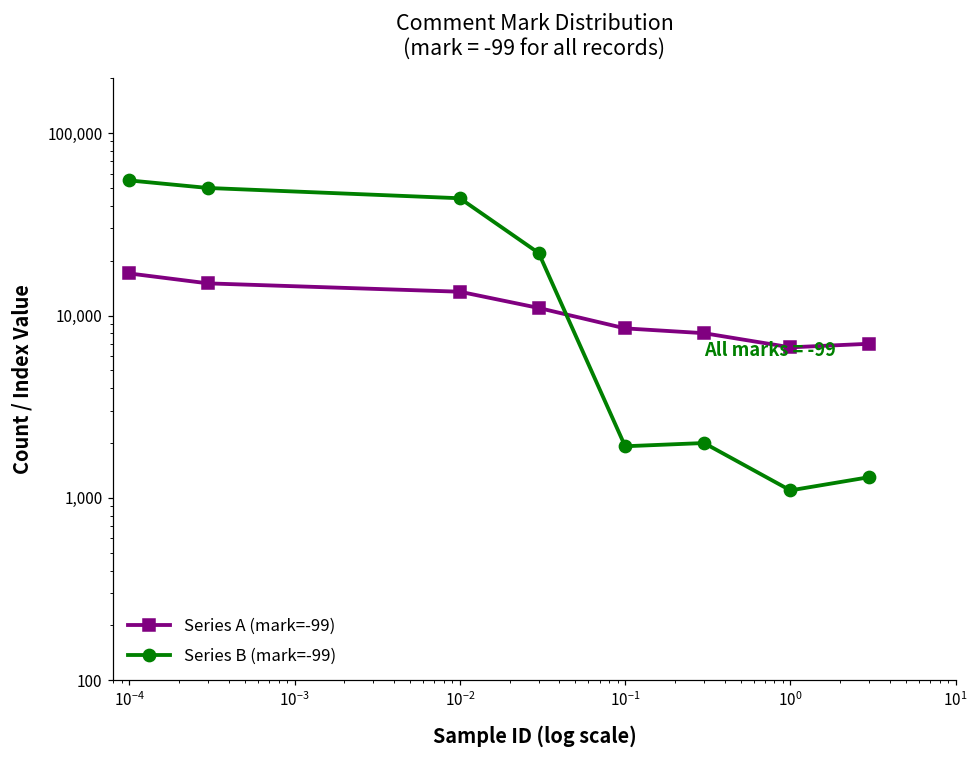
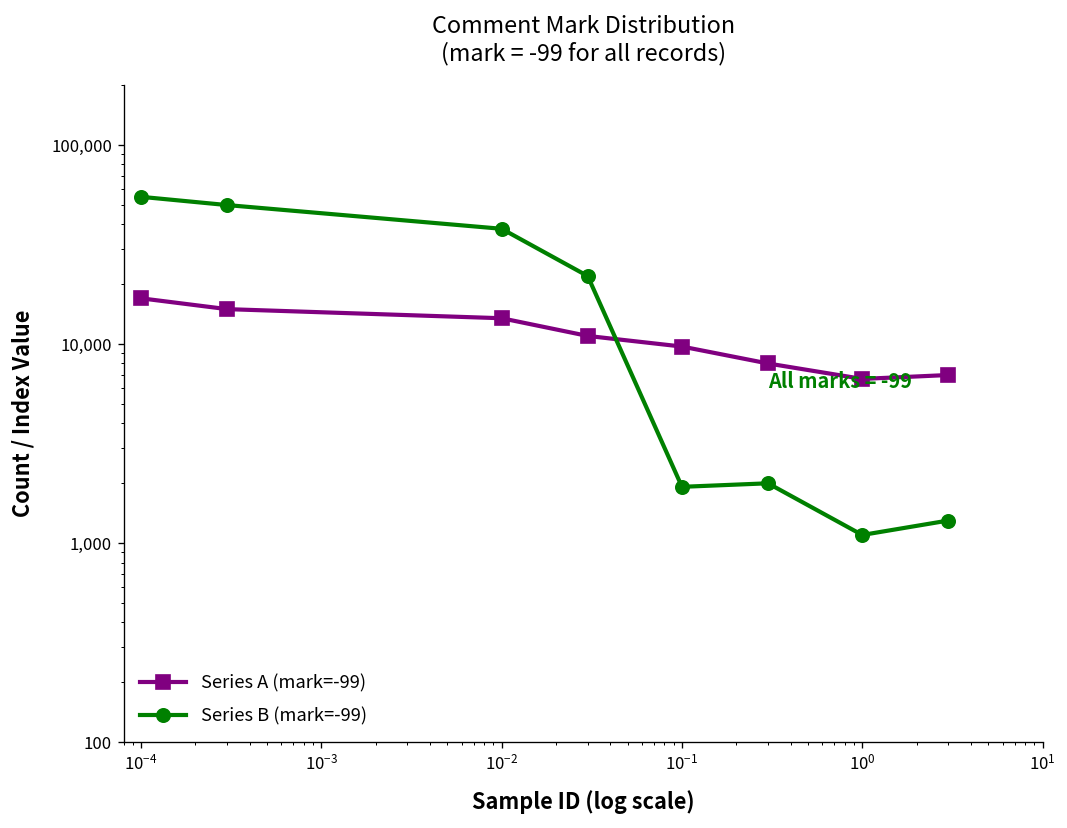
Series B (mark=-99), 10^-2: 44,000 -> 38,000
Series A (mark=-99), 10^-1: 9,000 -> 10,000
